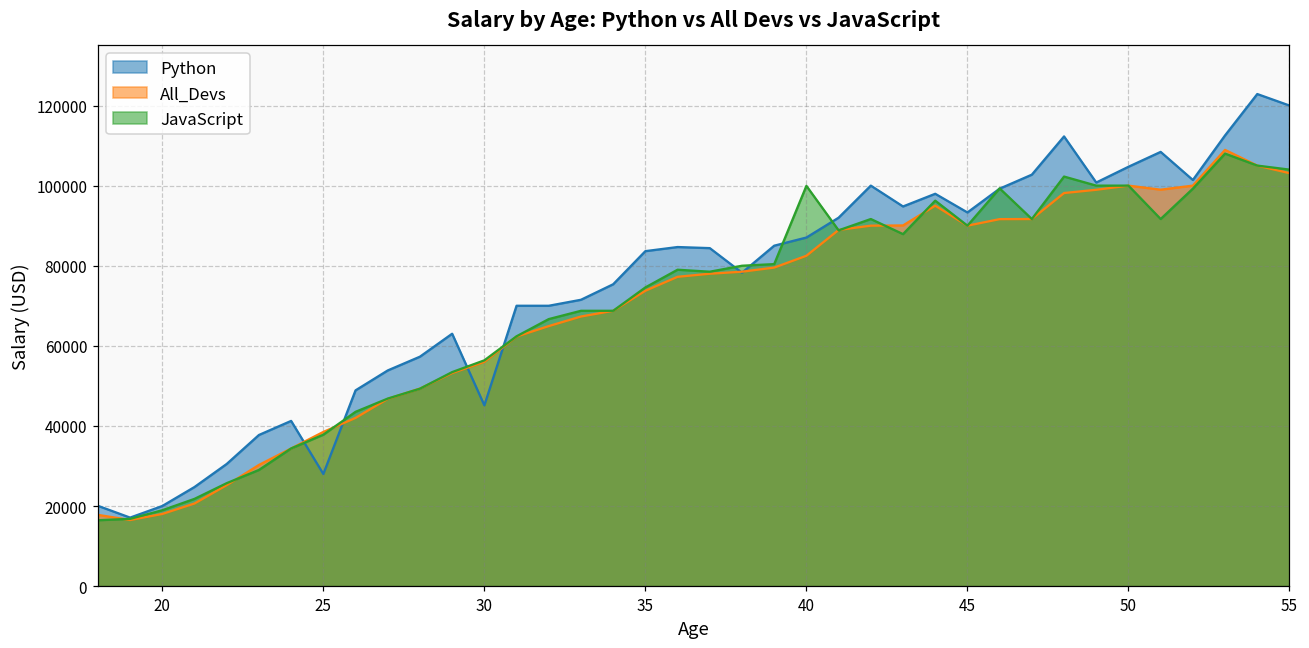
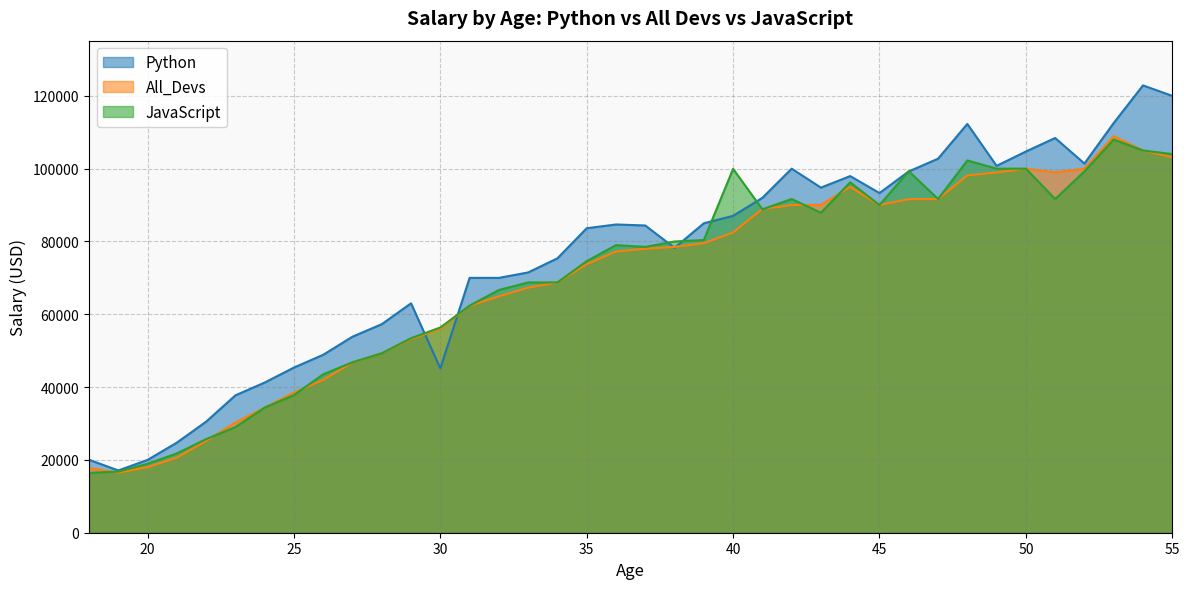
Python, 25: 28000 -> 45000
